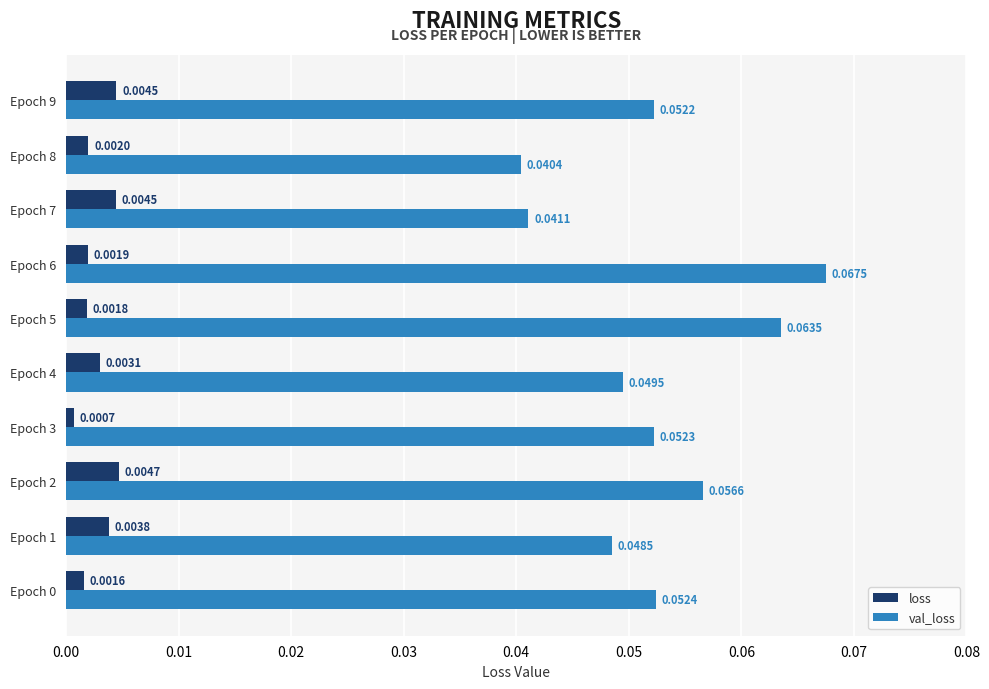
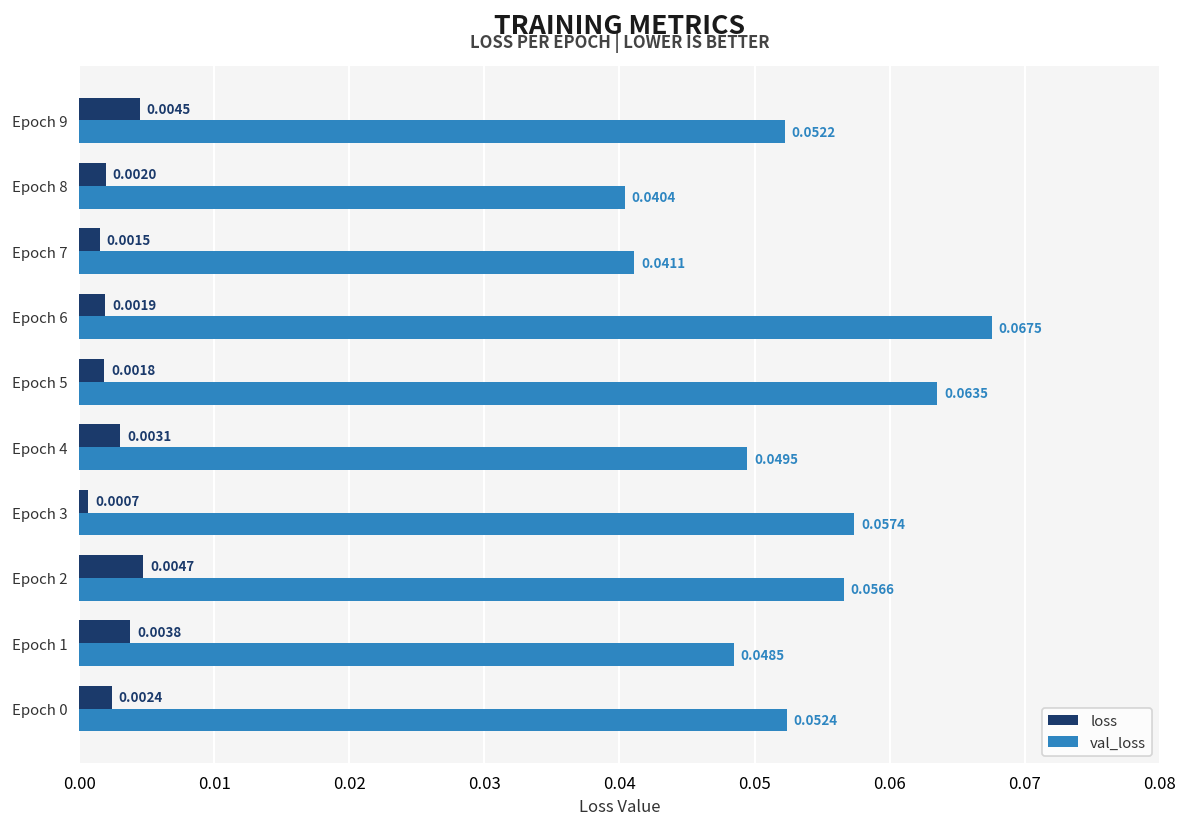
loss, Epoch 7: 0.0045 -> 0.0015
val_loss, Epoch 3: 0.0523 -> 0.0574
loss, Epoch 0: 0.0016 -> 0.0024
